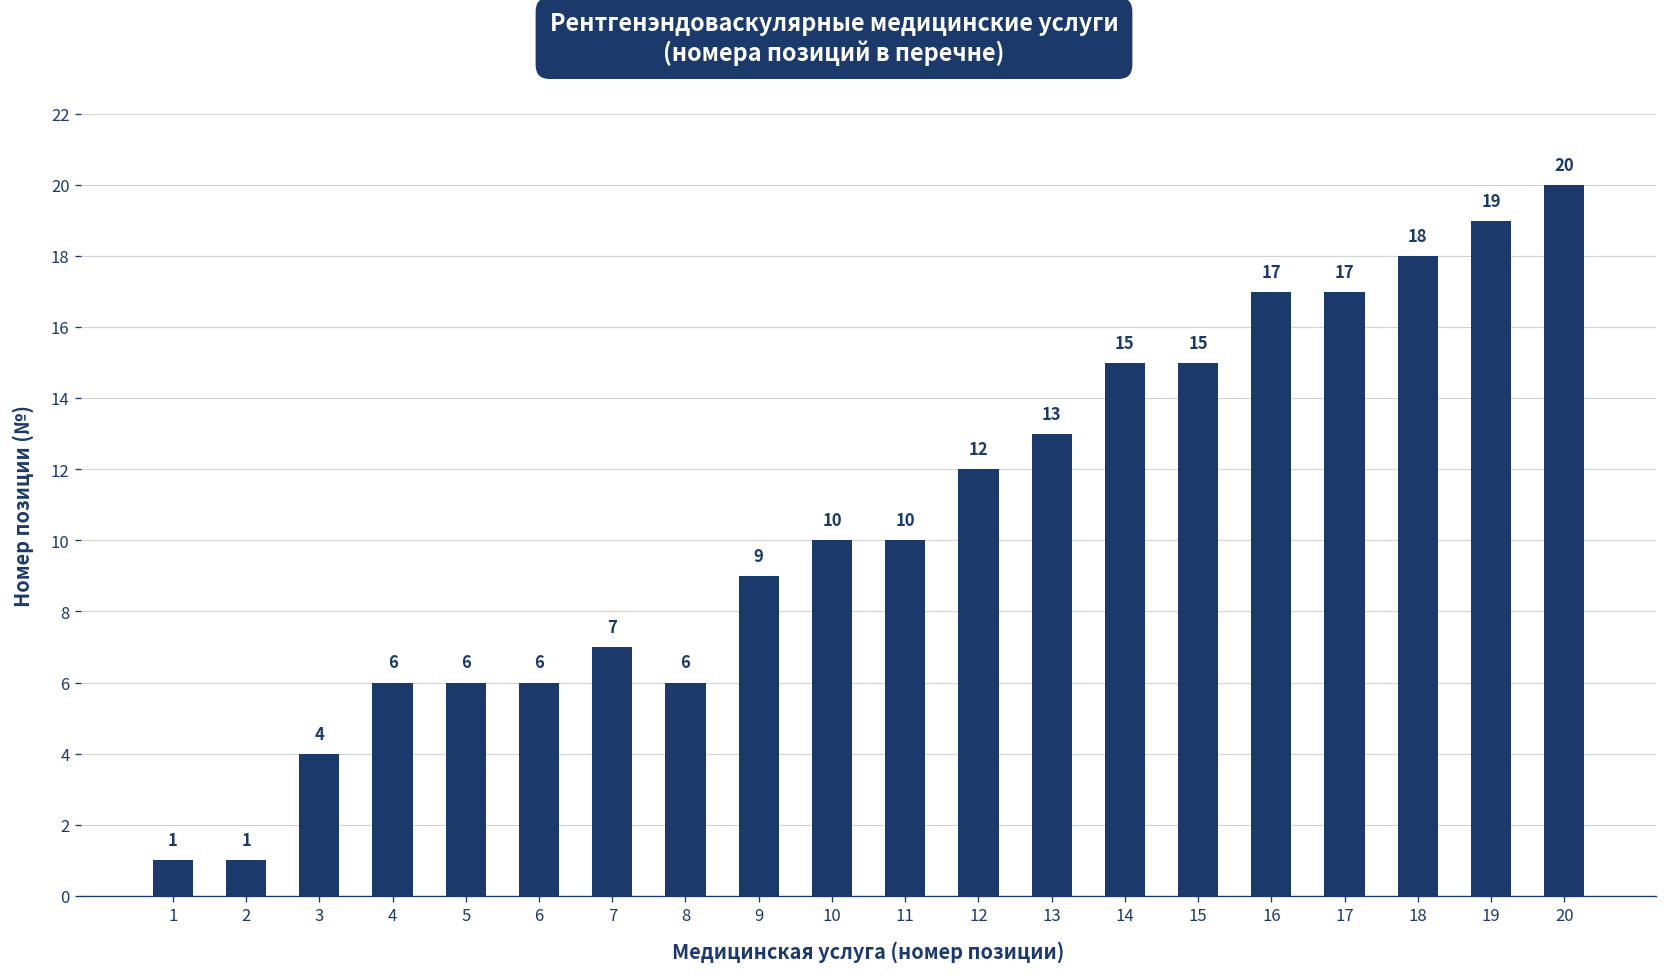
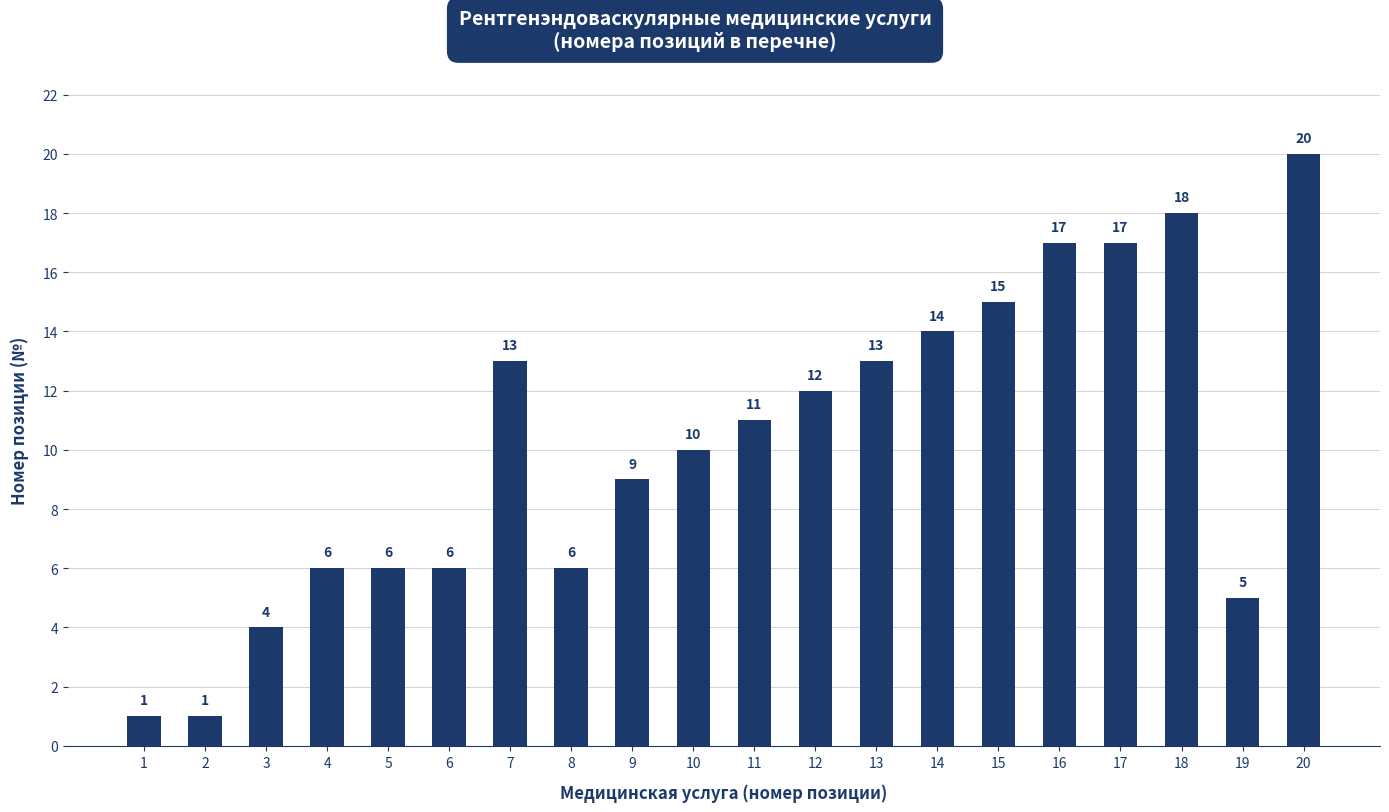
7: 7 -> 13
11: 10 -> 11
14: 15 -> 14
19: 19 -> 5
